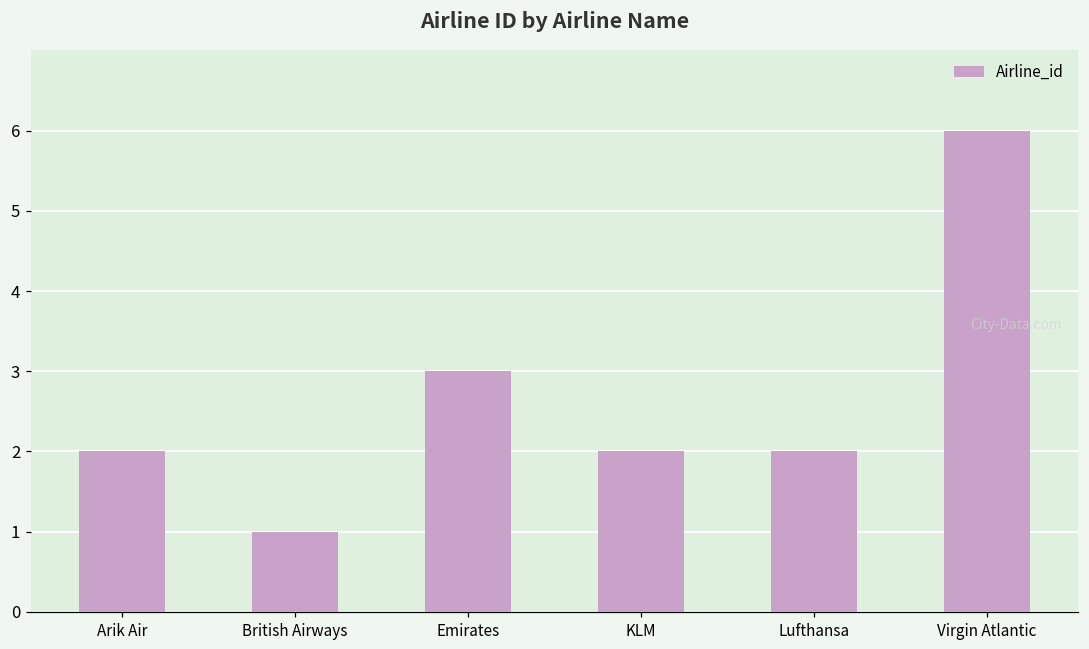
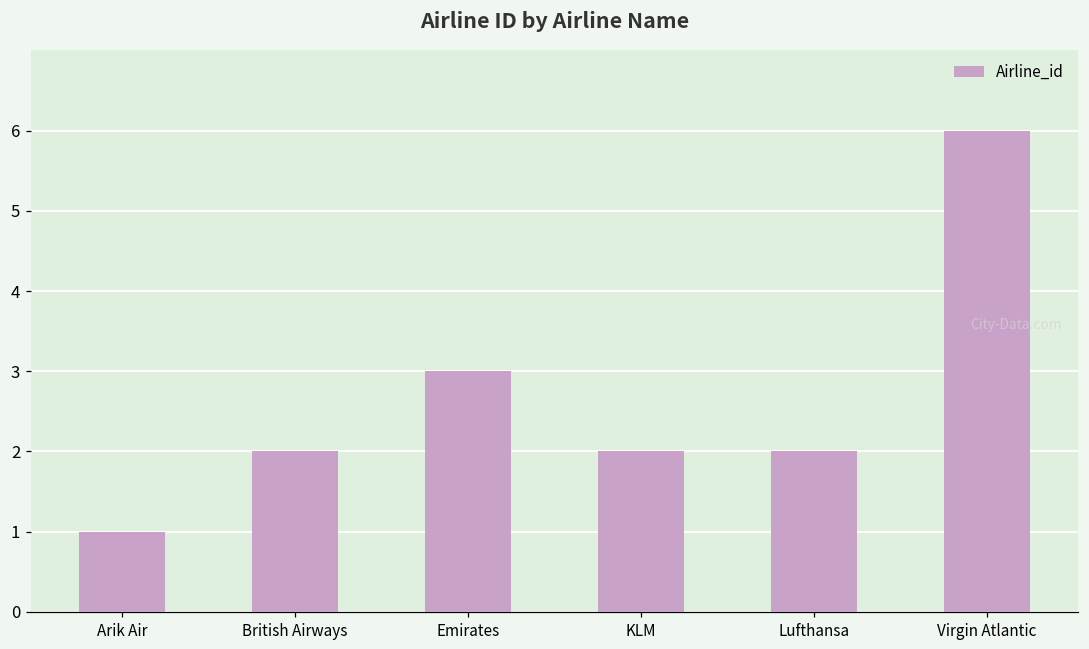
Arik Air: 2 -> 1
British Airways: 1 -> 2
